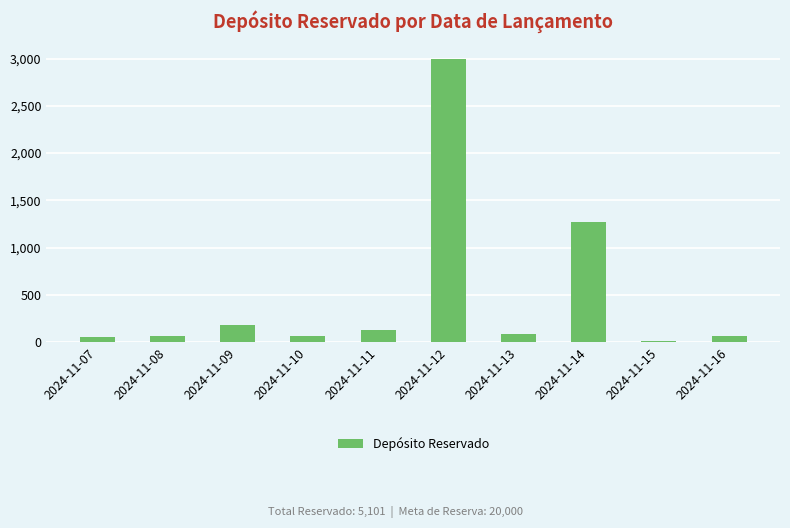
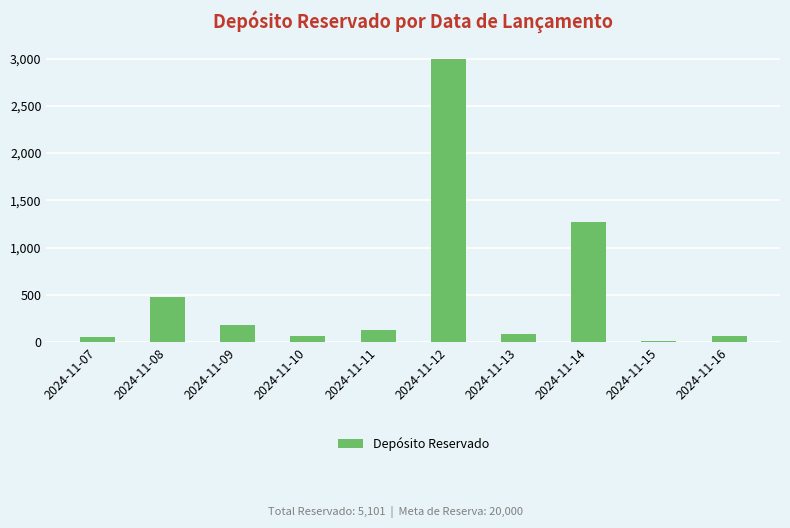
2024-11-08: 100 -> 500
